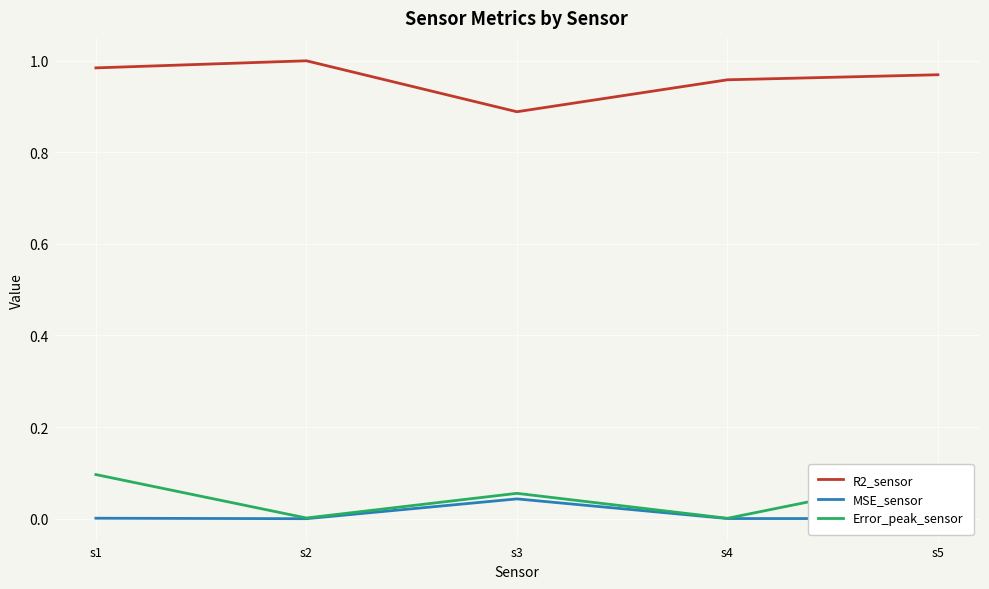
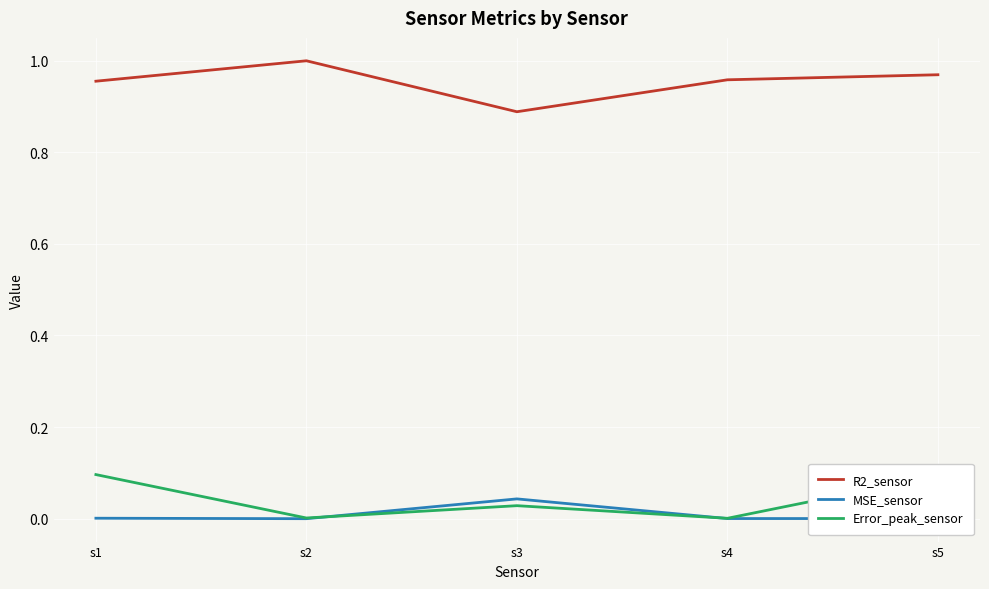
R2_sensor, s1: 0.98 -> 0.95
Error_peak_sensor, s3: 0.06 -> 0.03
